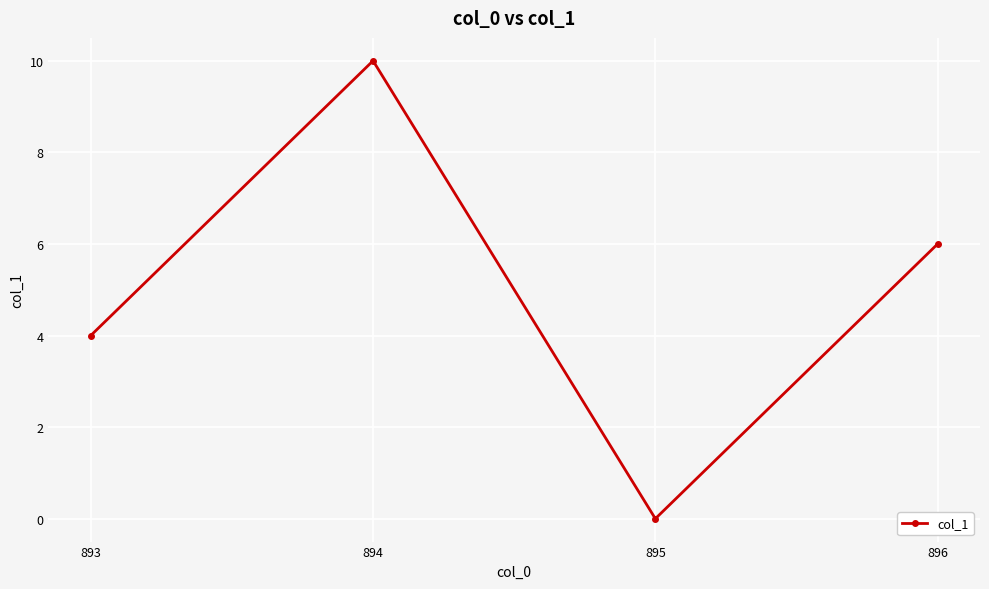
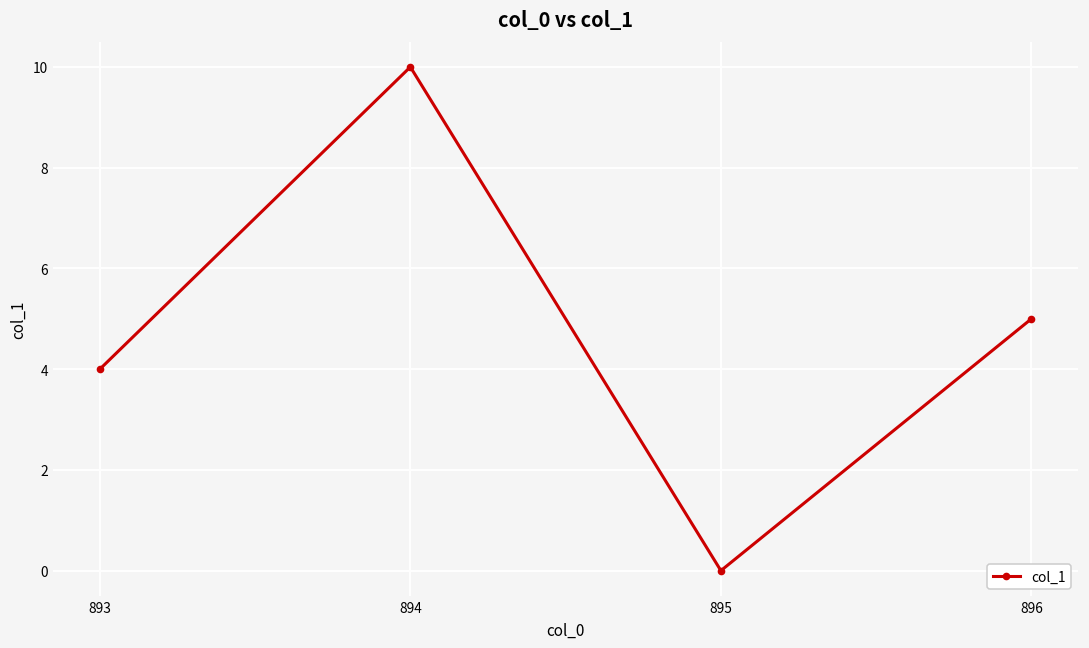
896: 6 -> 5
